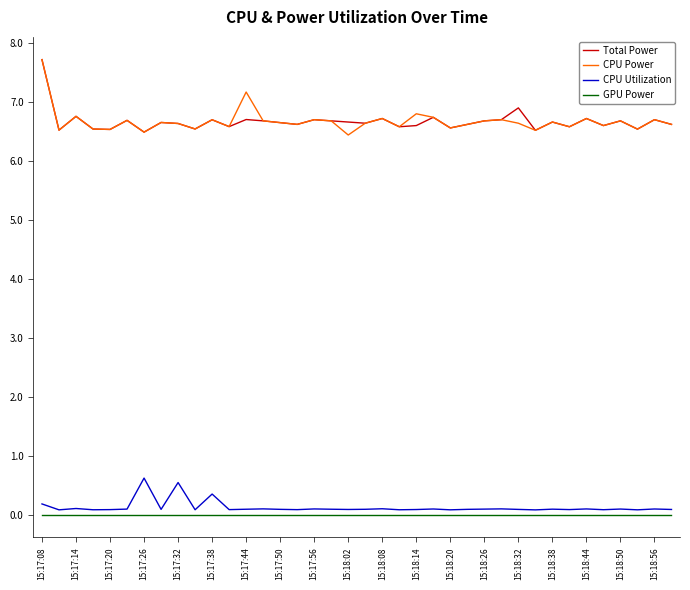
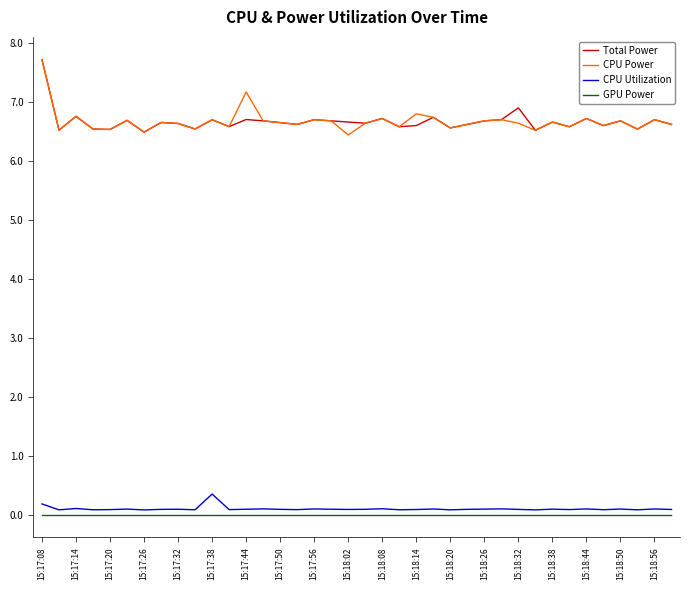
CPU Utilization, 15:17:26: 0.6 -> 0.1
CPU Utilization, 15:17:32: 0.5 -> 0.1
